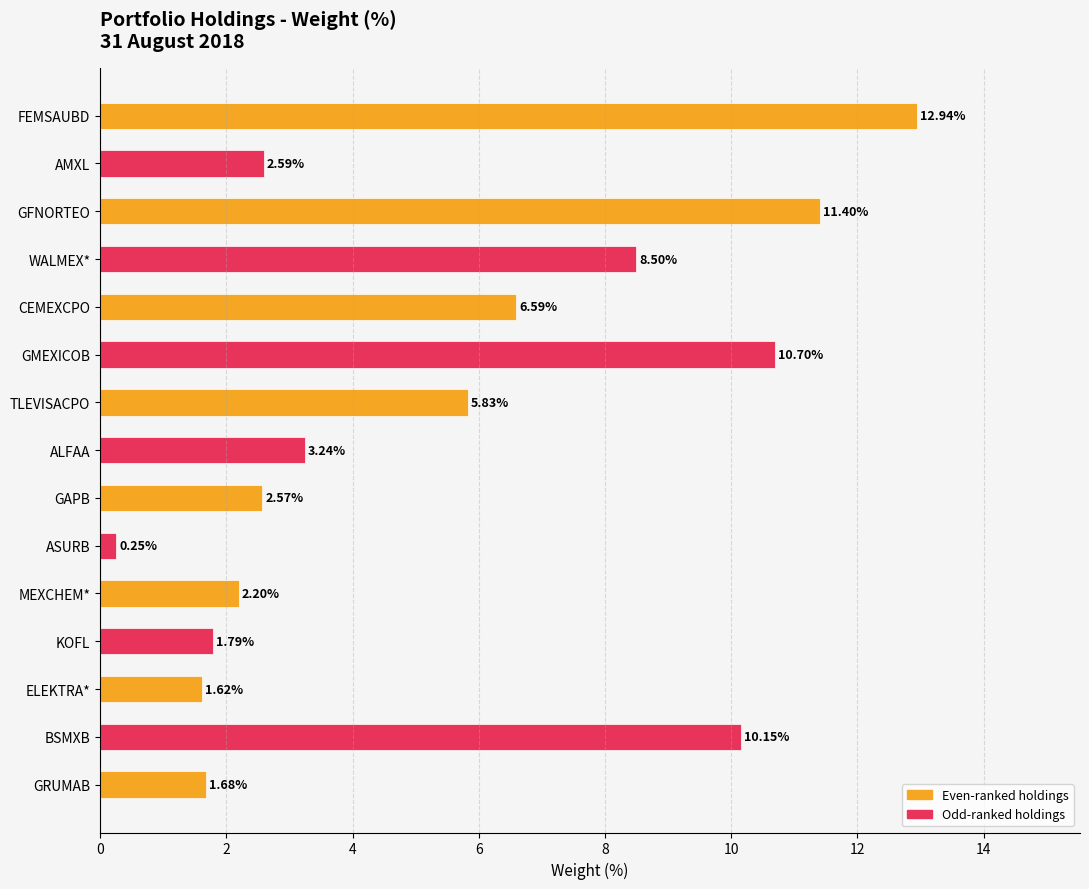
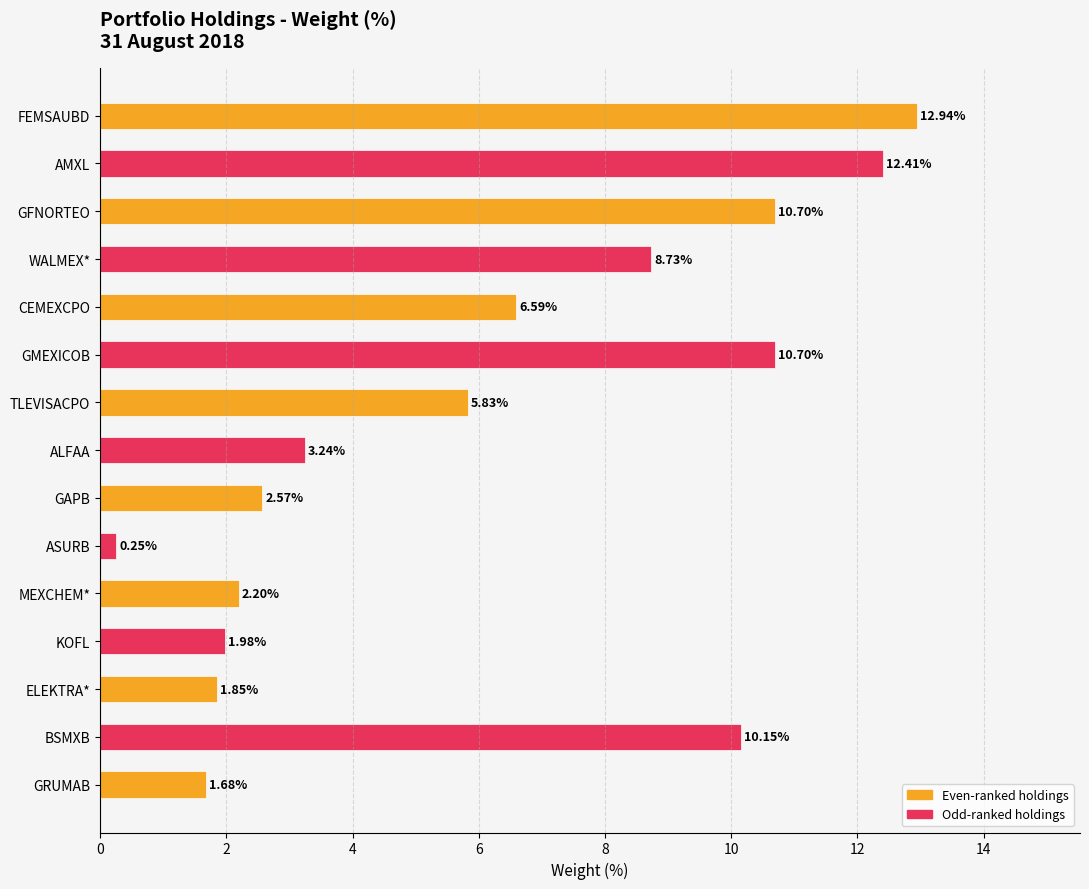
AMXL: 2.59% -> 12.41%
GFNORTEO: 11.40% -> 10.70%
WALMEX*: 8.50% -> 8.73%
KOFL: 1.79% -> 1.98%
ELEKTRA*: 1.62% -> 1.85%
